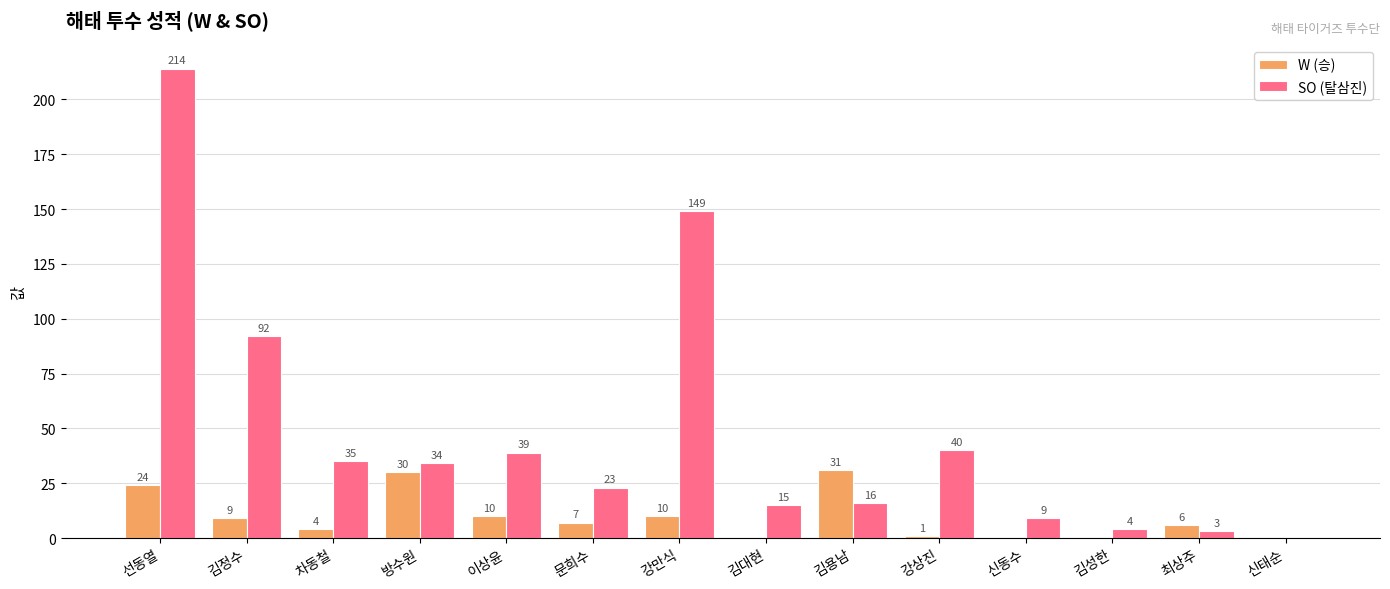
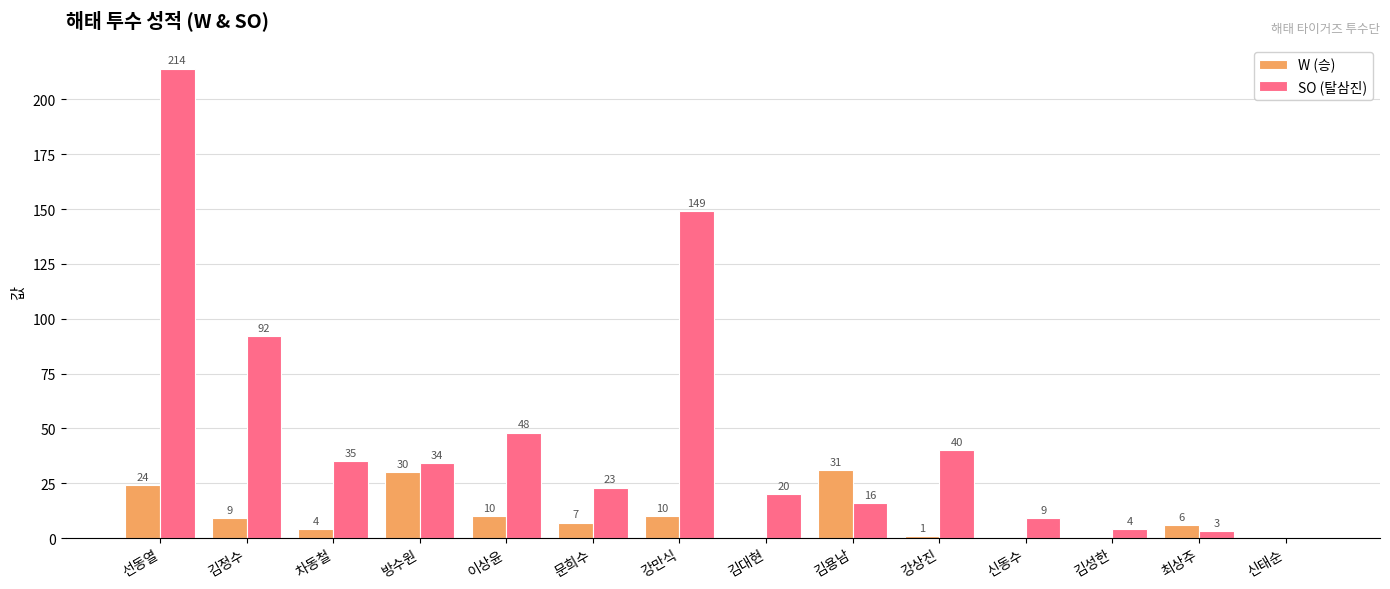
SO (탈삼진), 이상윤: 39 -> 48
SO (탈삼진), 김대현: 15 -> 20
